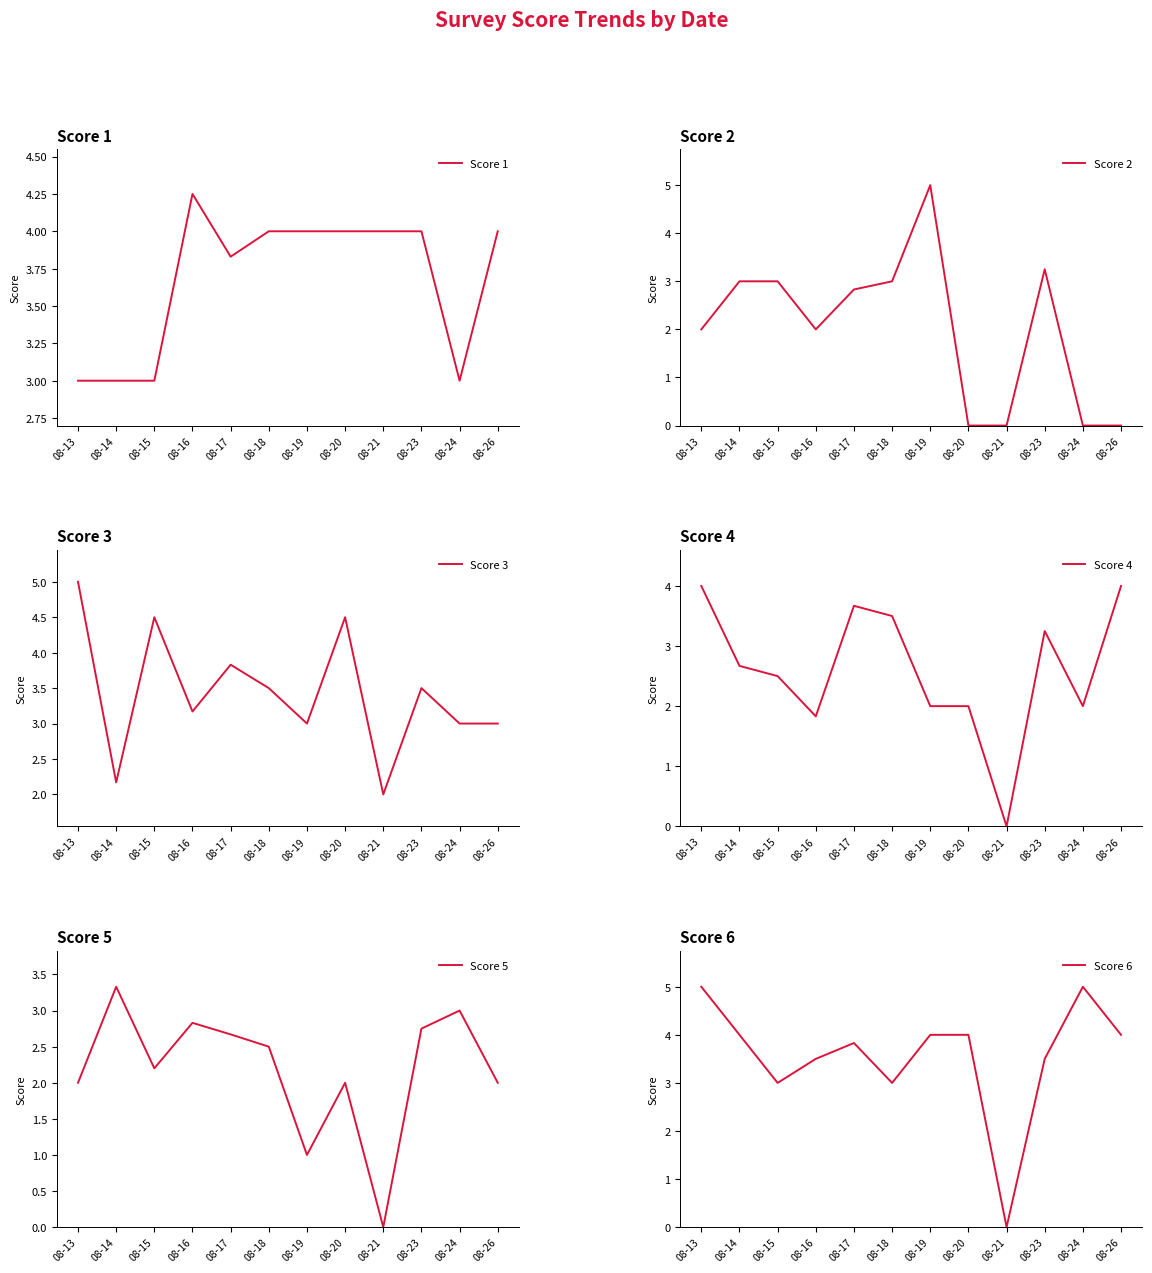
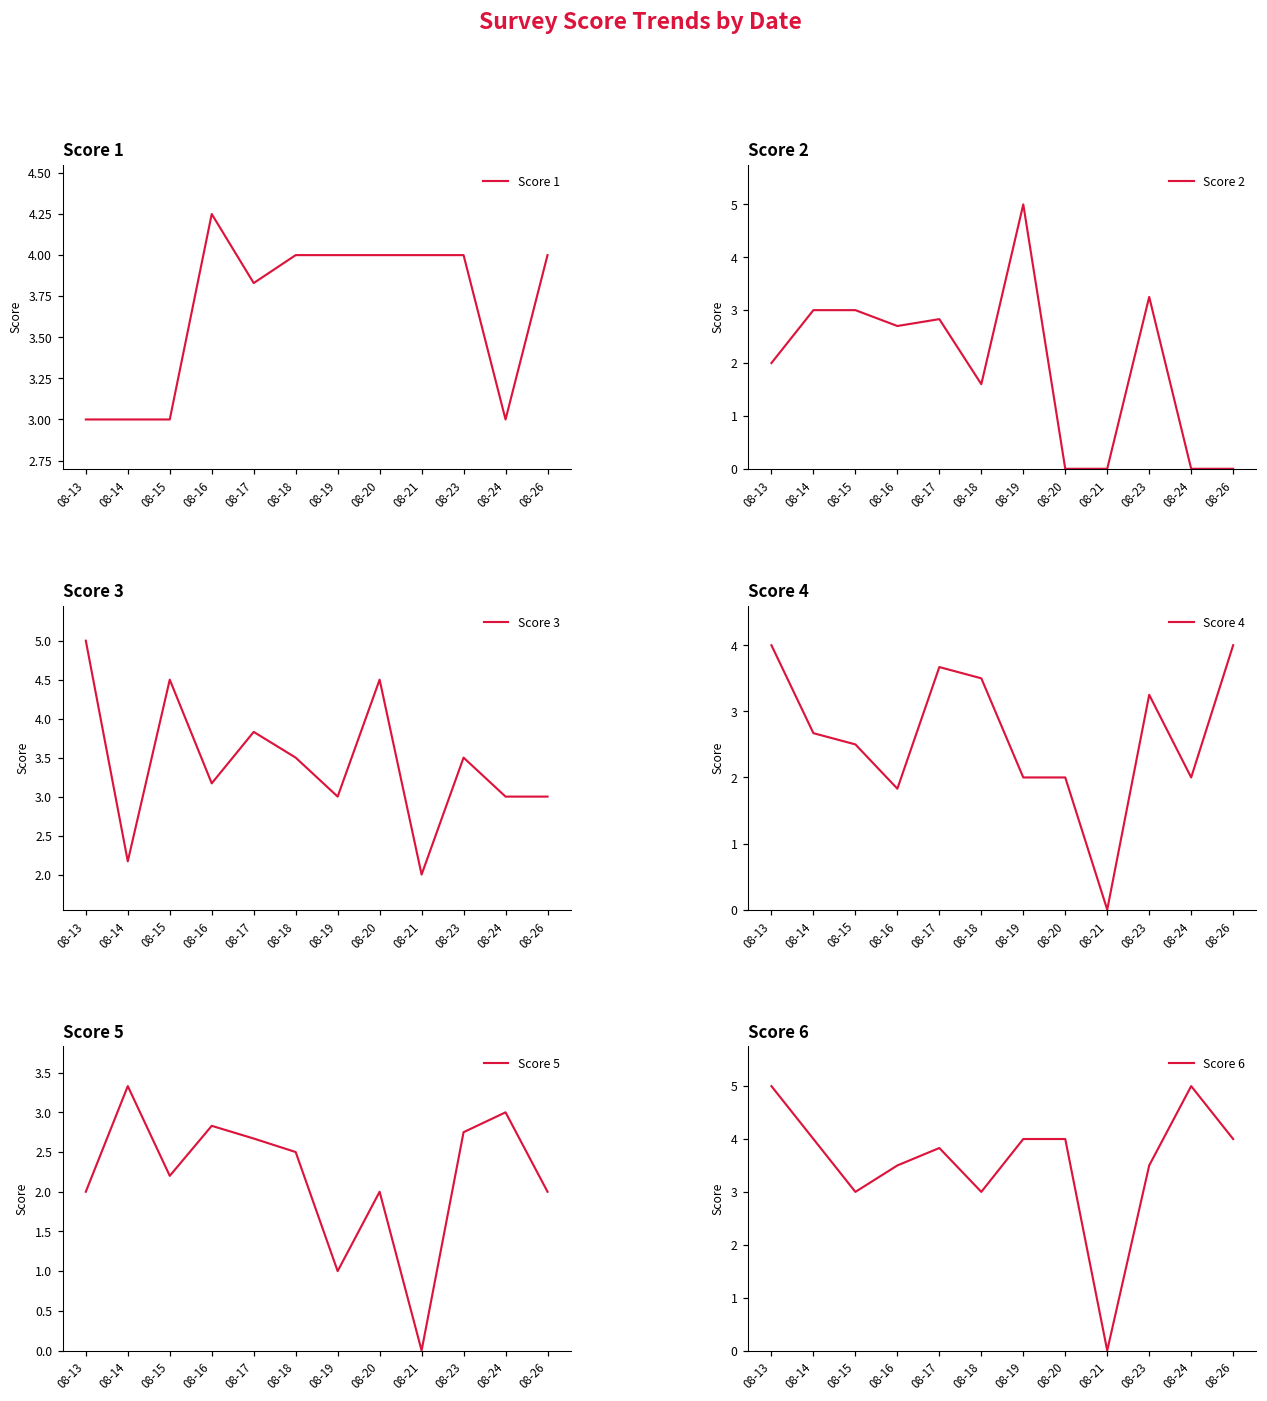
Score 2, 08-16: 2.0 -> 2.7
Score 2, 08-18: 3.0 -> 1.6
